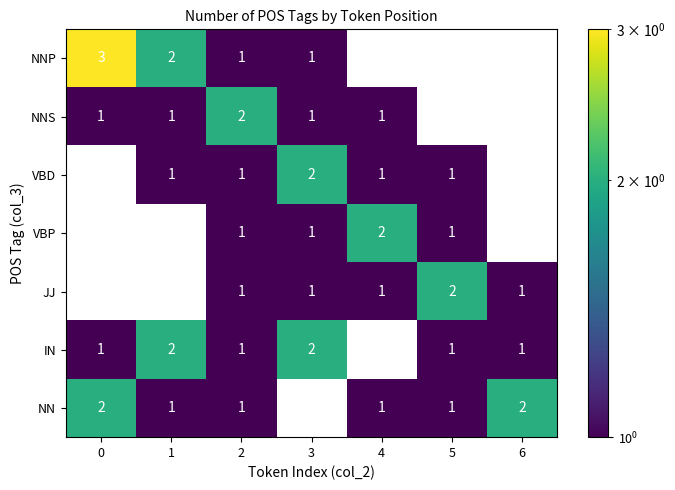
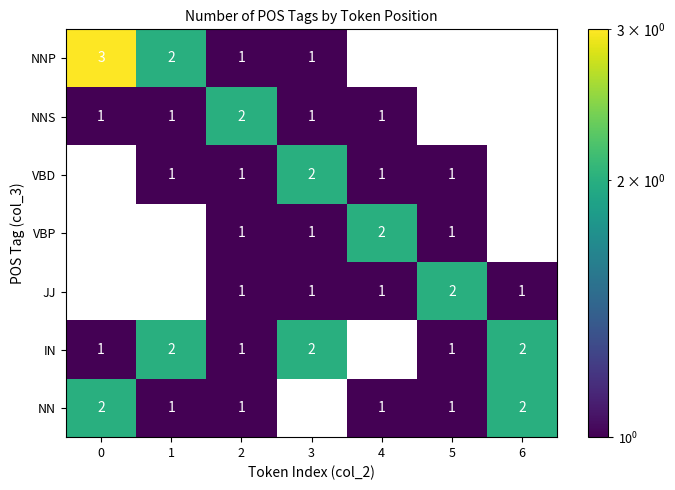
IN, 6: 1 -> 2
